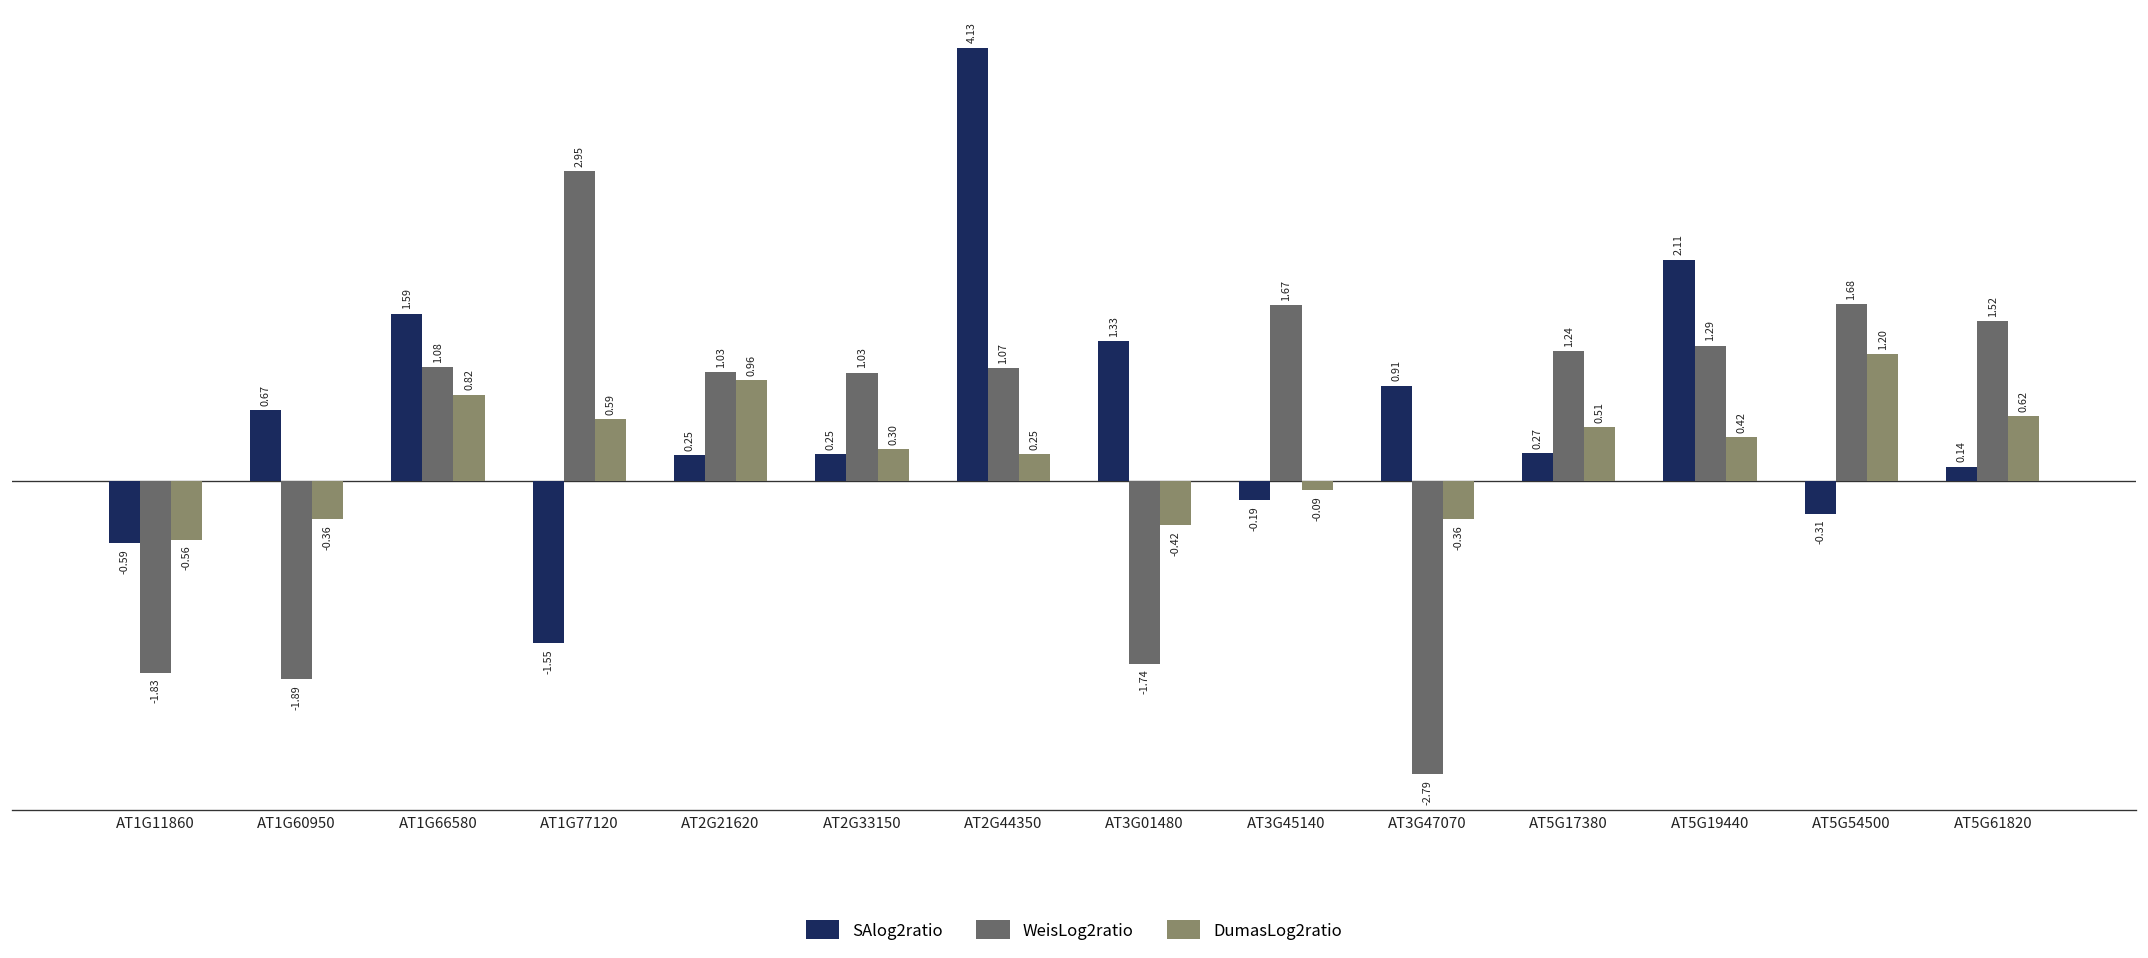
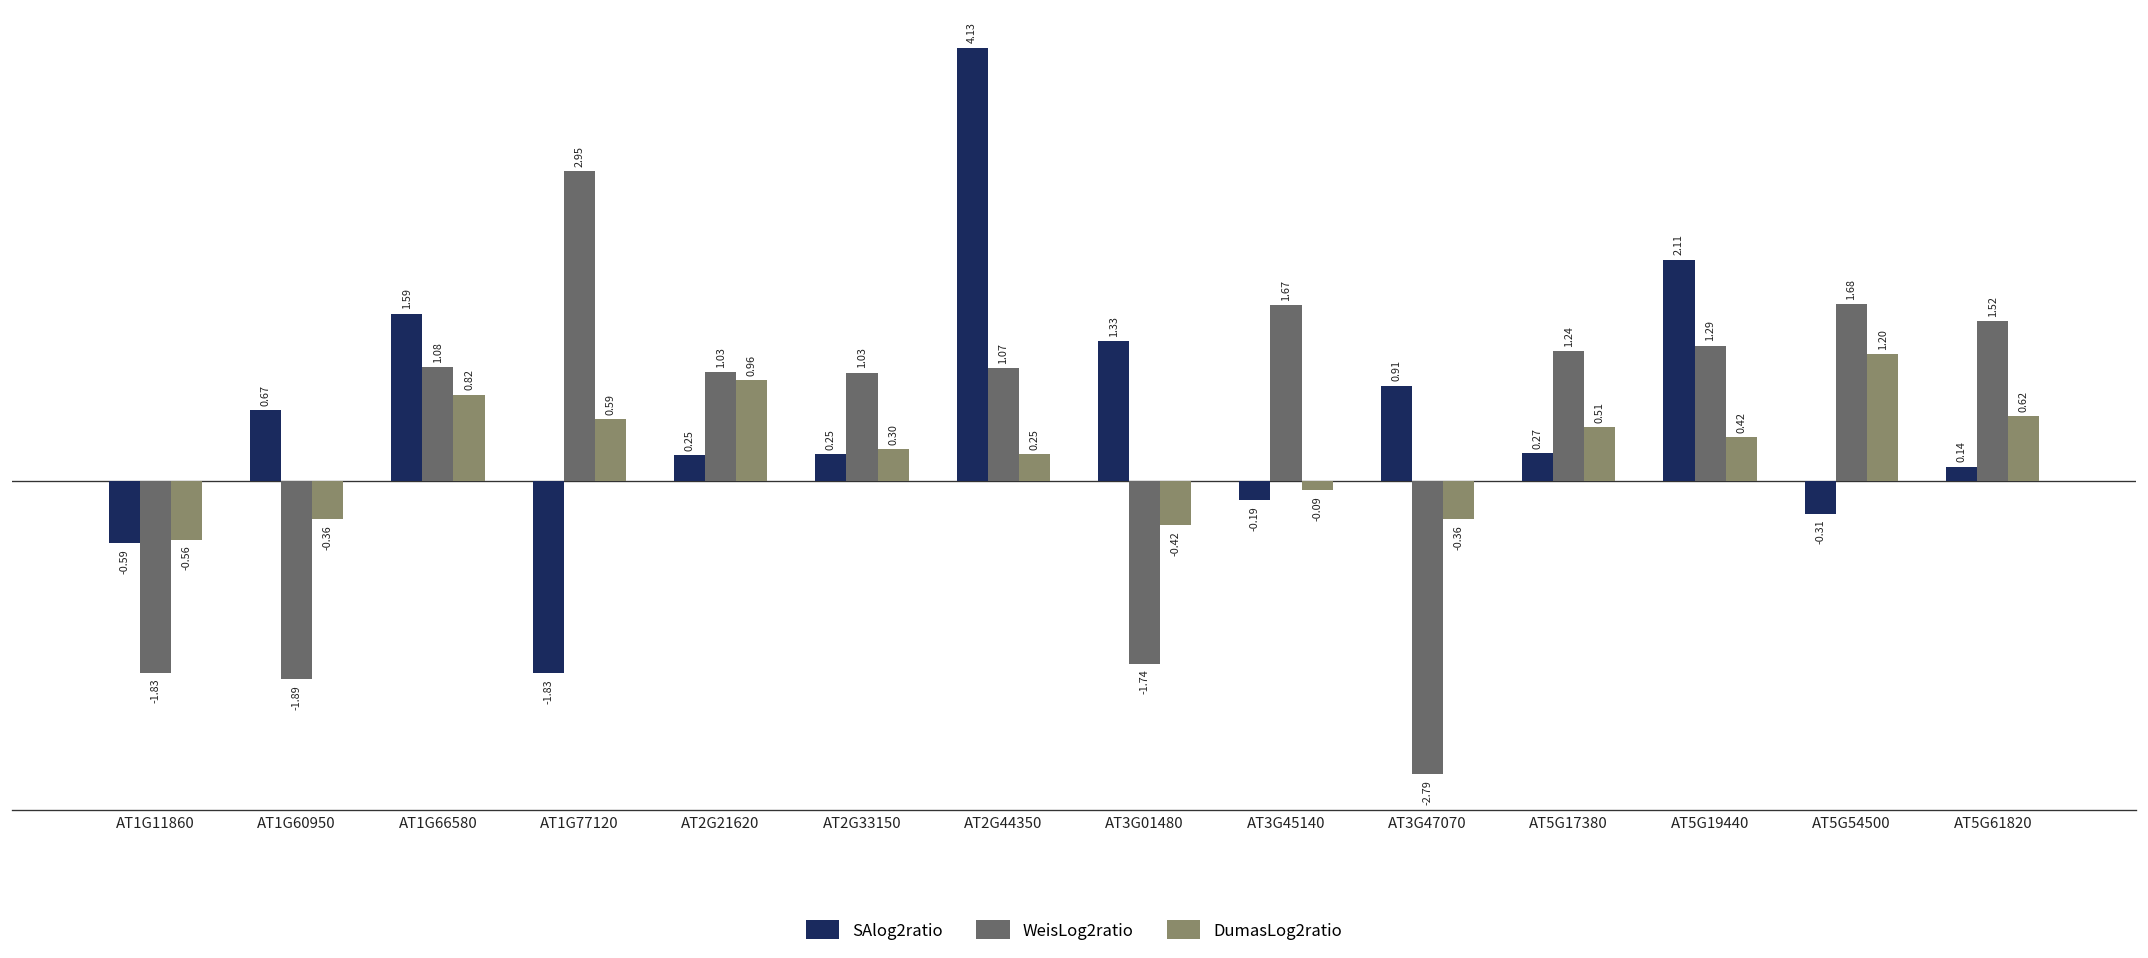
SAlog2ratio, AT1G77120: -1.55 -> -1.83
